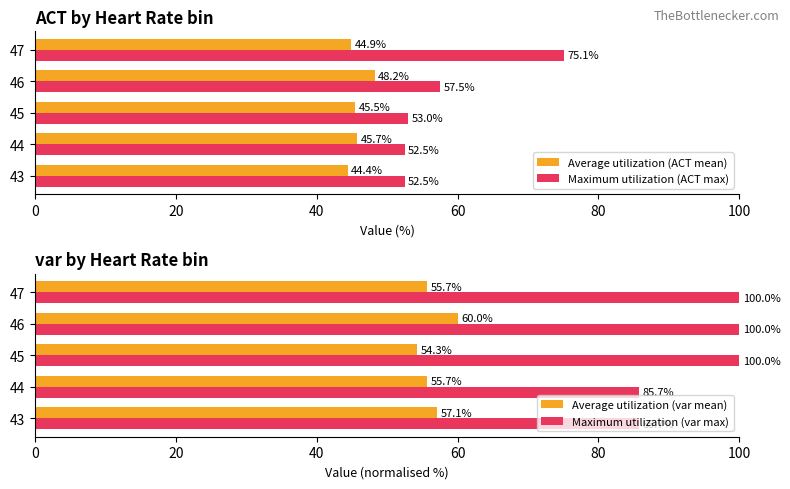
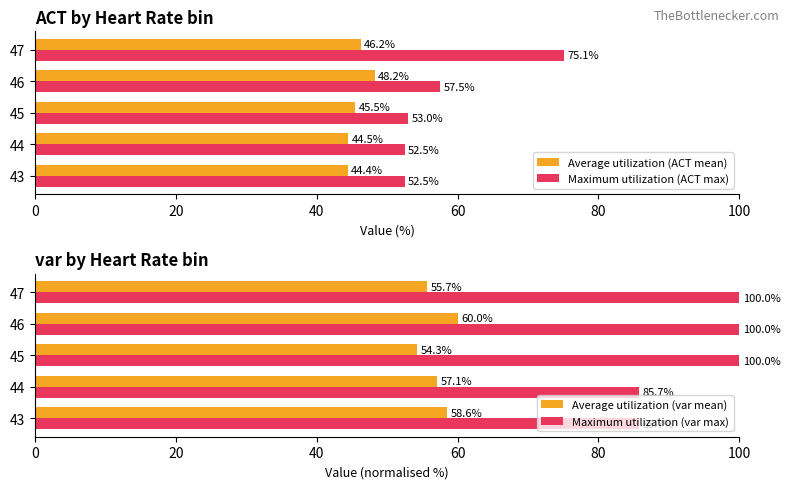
ACT by Heart Rate bin, Average utilization (ACT mean), 47: 44.9% -> 46.2%
ACT by Heart Rate bin, Average utilization (ACT mean), 44: 45.7% -> 44.5%
var by Heart Rate bin, Average utilization (var mean), 44: 55.7% -> 57.1%
var by Heart Rate bin, Average utilization (var mean), 43: 57.1% -> 58.6%
